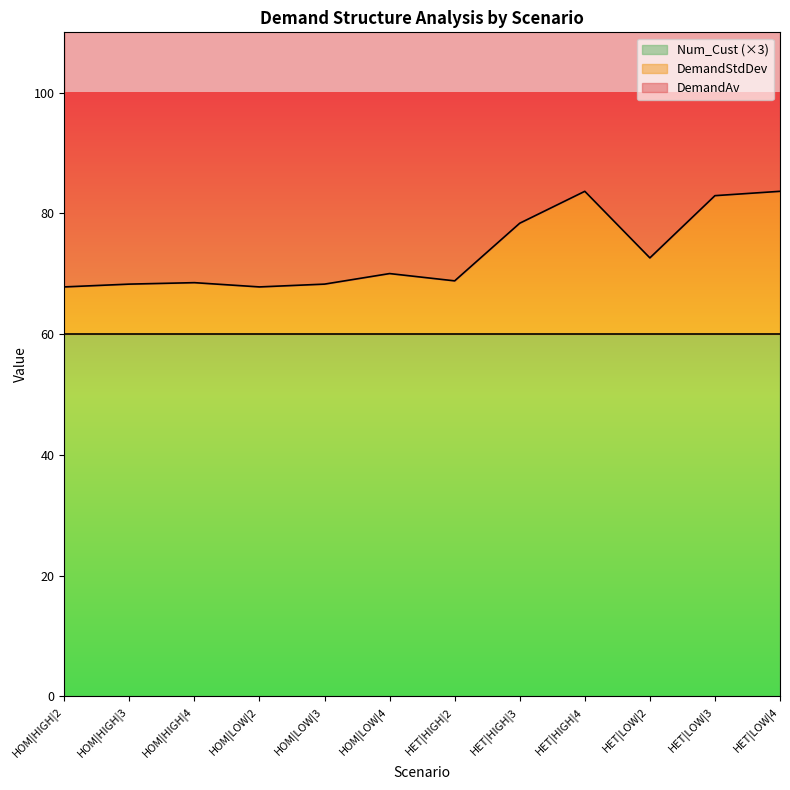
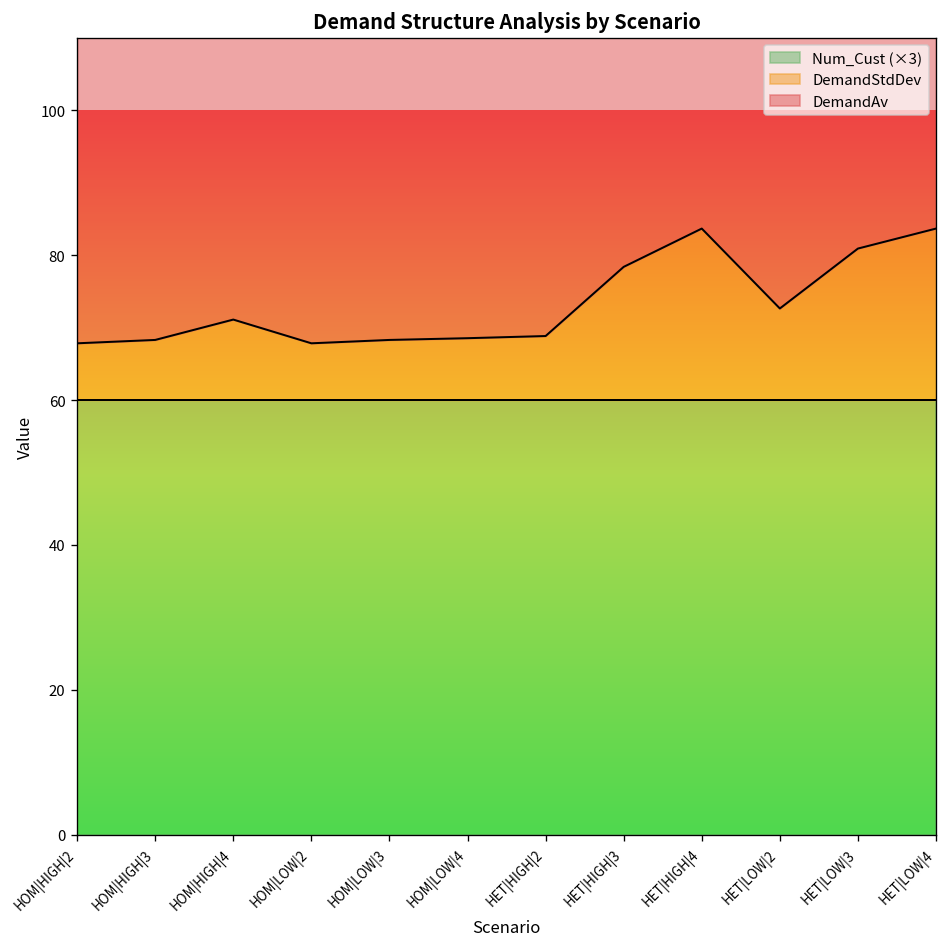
DemandStdDev, HOM|HIGH|4: 69 -> 71
DemandStdDev, HOM|LOW|4: 70 -> 69
DemandStdDev, HET|LOW|3: 83 -> 81
